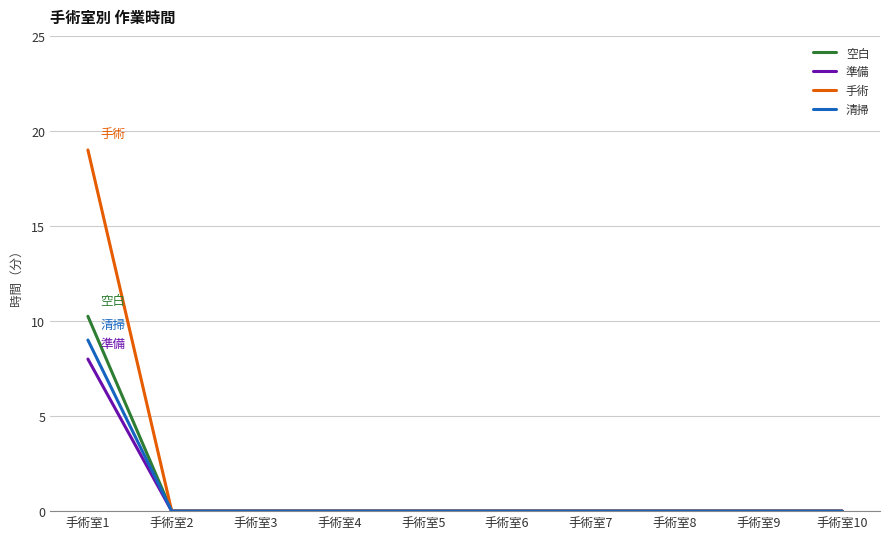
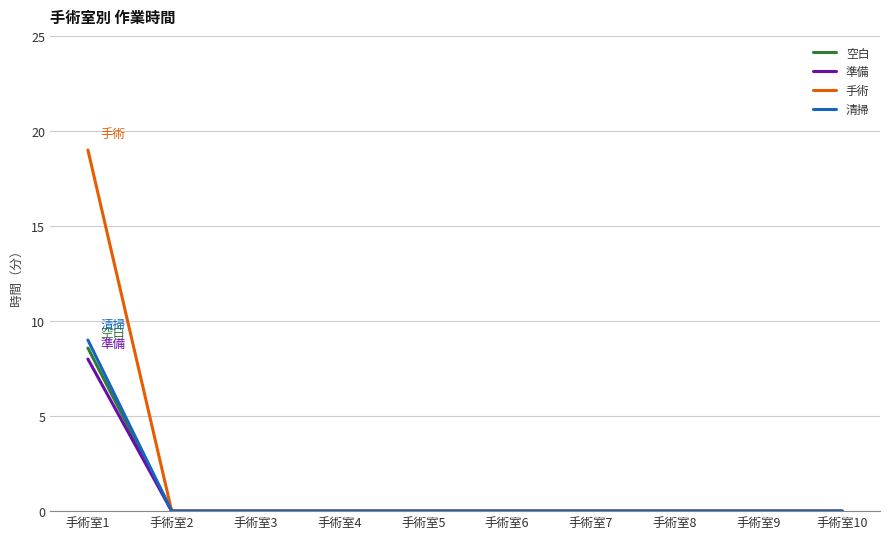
空白, 手術室1: 10.2 -> 8.6
